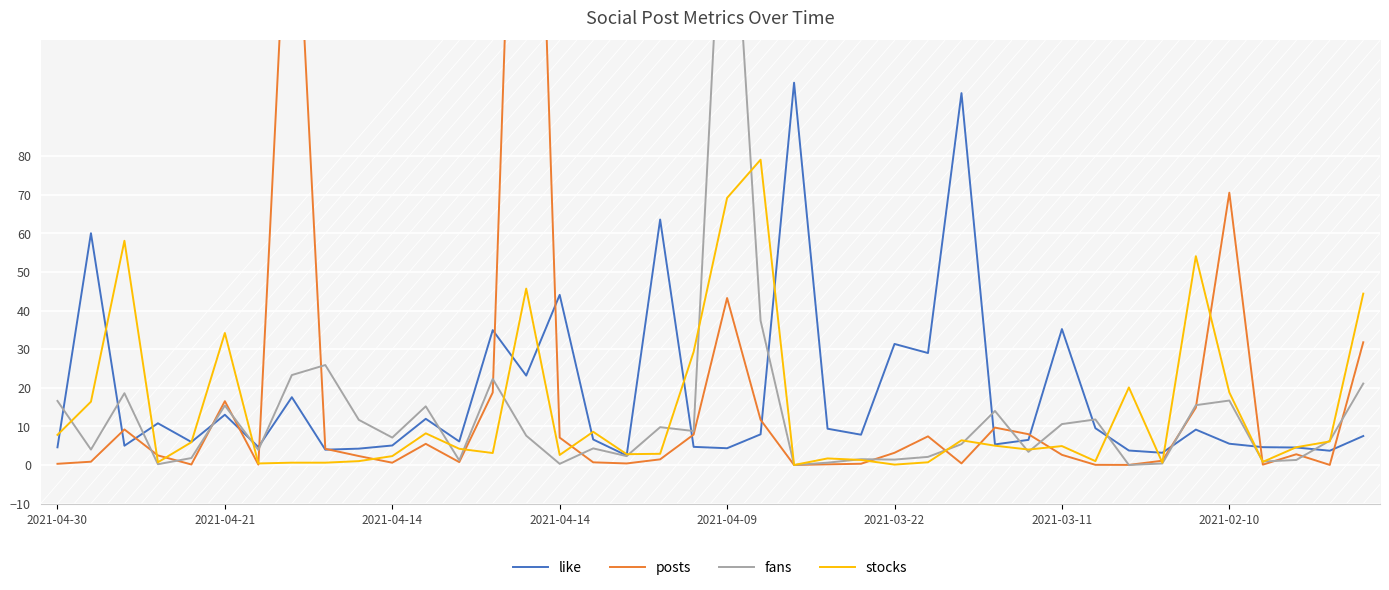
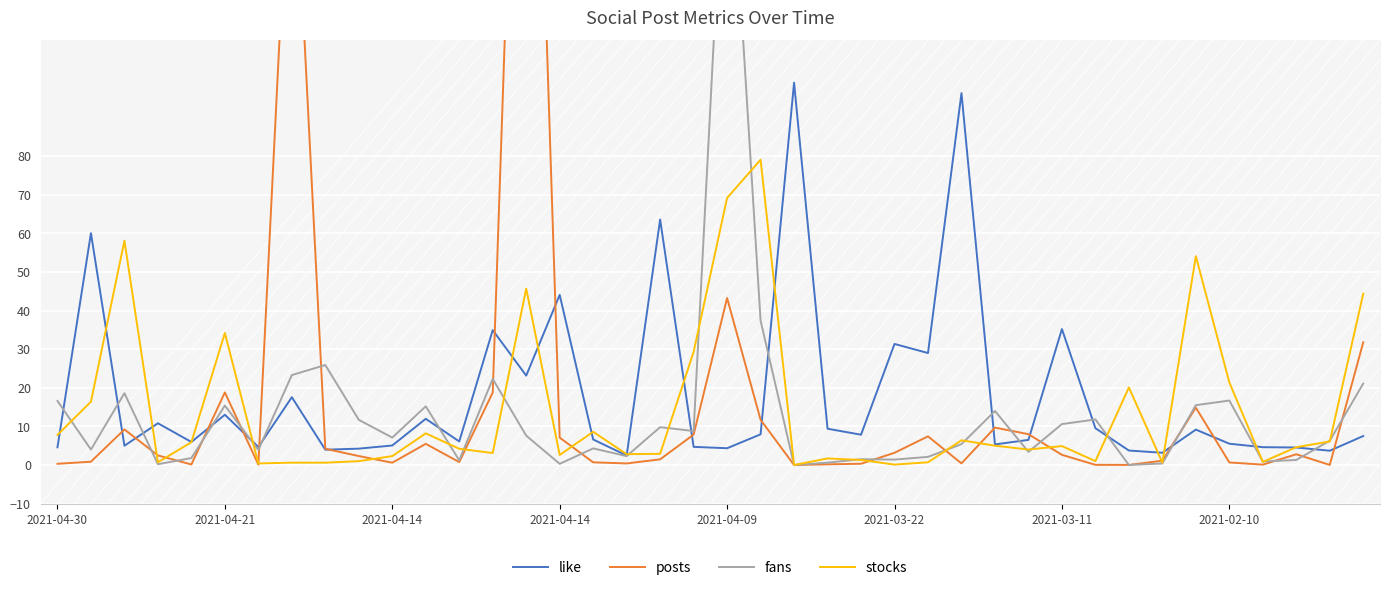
posts, 2021-04-21: 17 -> 19
posts, 2021-02-10: 71 -> 1
stocks, 2021-02-10: 19 -> 21
